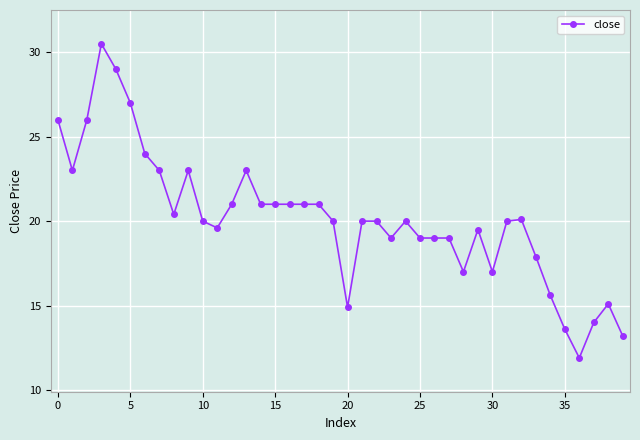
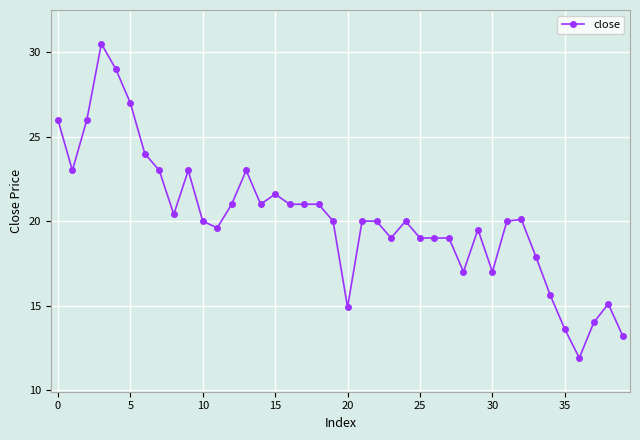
15: 21.0 -> 21.6
